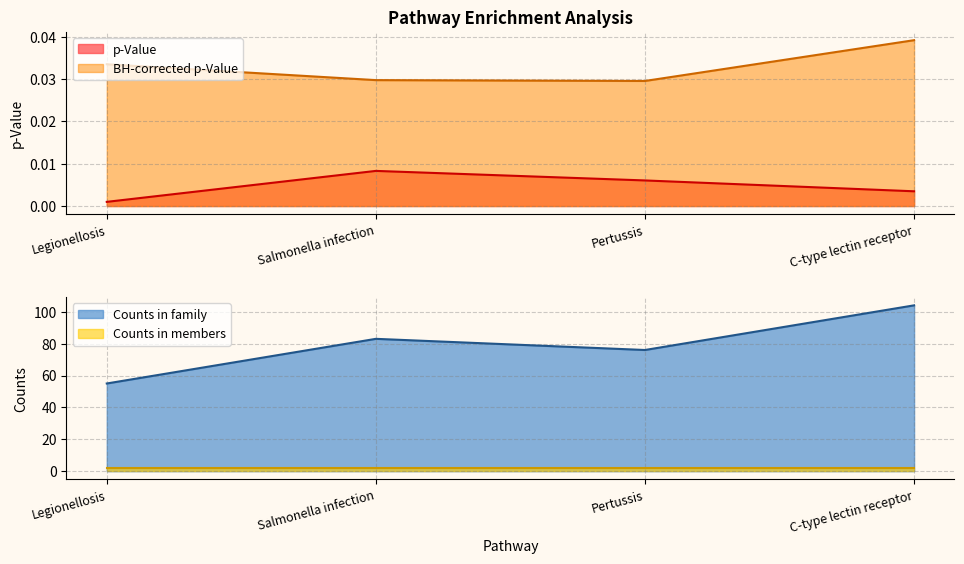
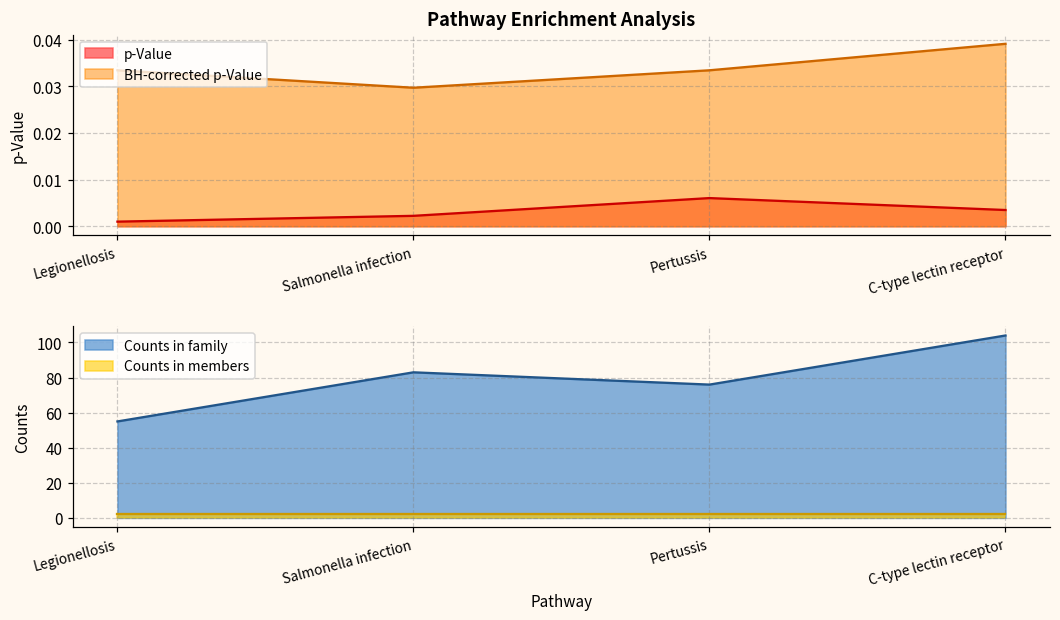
Pathway Enrichment Analysis, p-Value, Salmonella infection: 0.008 -> 0.002
Pathway Enrichment Analysis, BH-corrected p-Value, Pertussis: 0.030 -> 0.033
